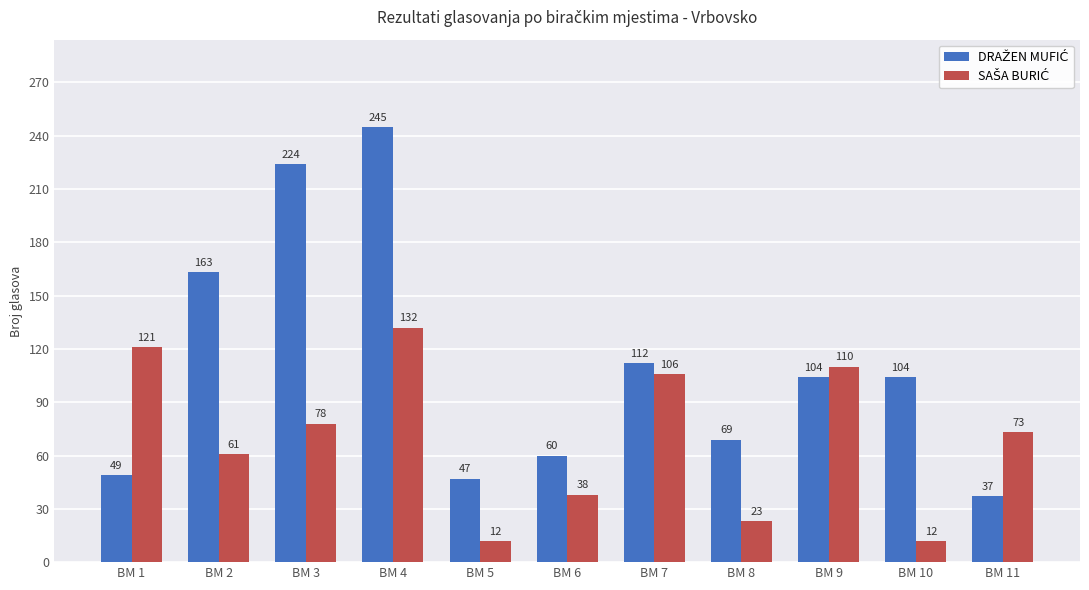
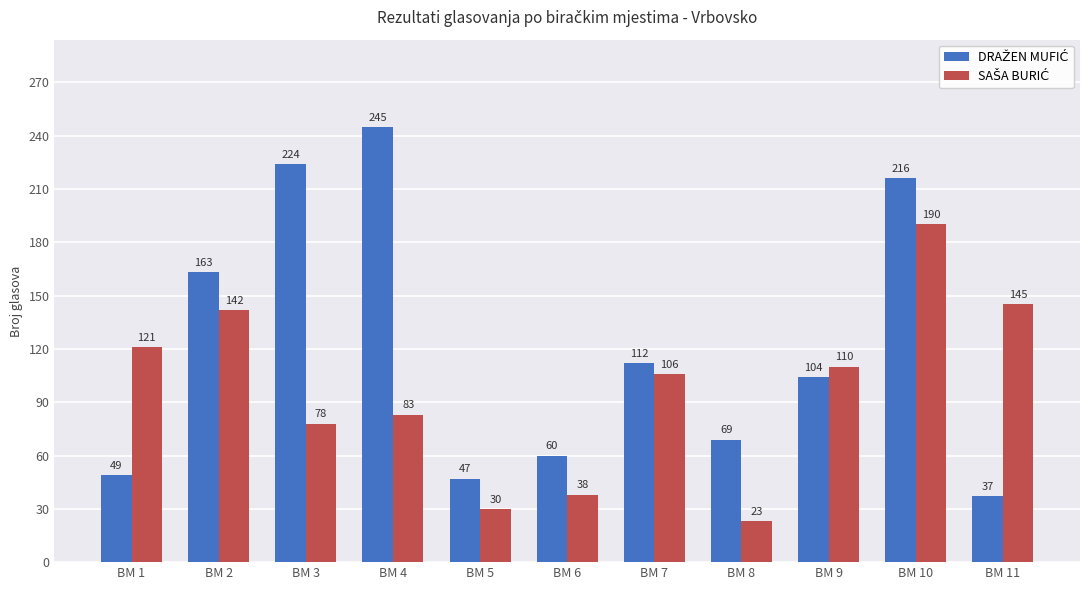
SAŠA BURIĆ, BM 2: 61 -> 142
SAŠA BURIĆ, BM 4: 132 -> 83
SAŠA BURIĆ, BM 5: 12 -> 30
DRAŽEN MUFIĆ, BM 10: 104 -> 216
SAŠA BURIĆ, BM 10: 12 -> 190
SAŠA BURIĆ, BM 11: 73 -> 145
